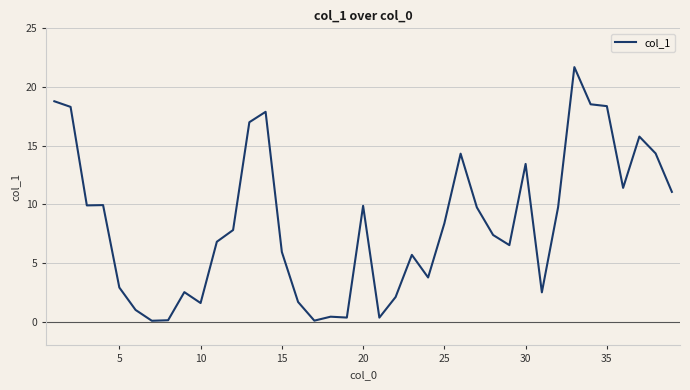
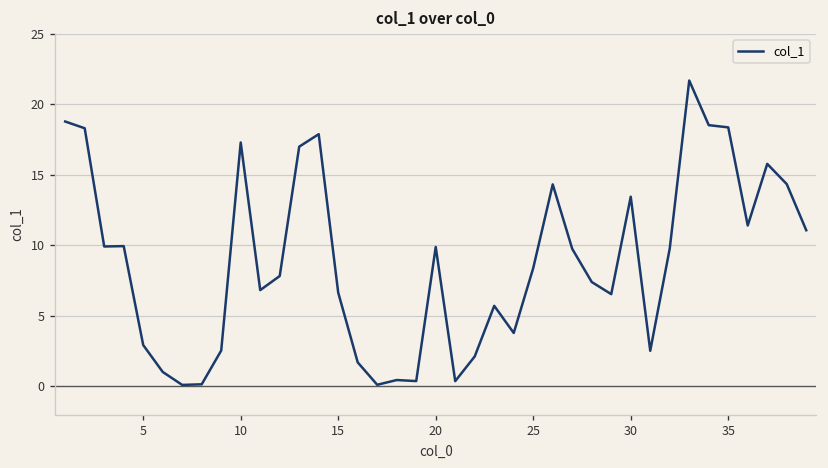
10: 1.6 -> 17.3
15: 6.0 -> 6.6
